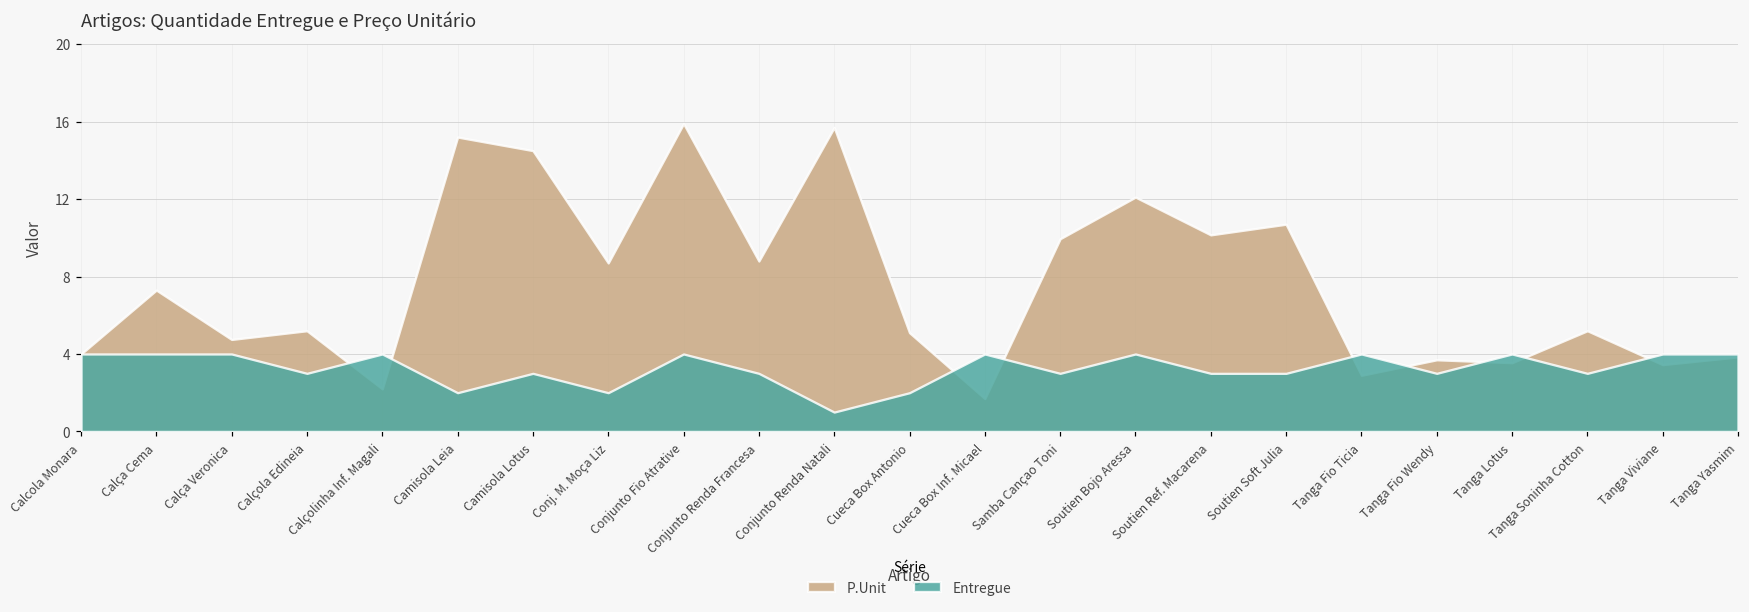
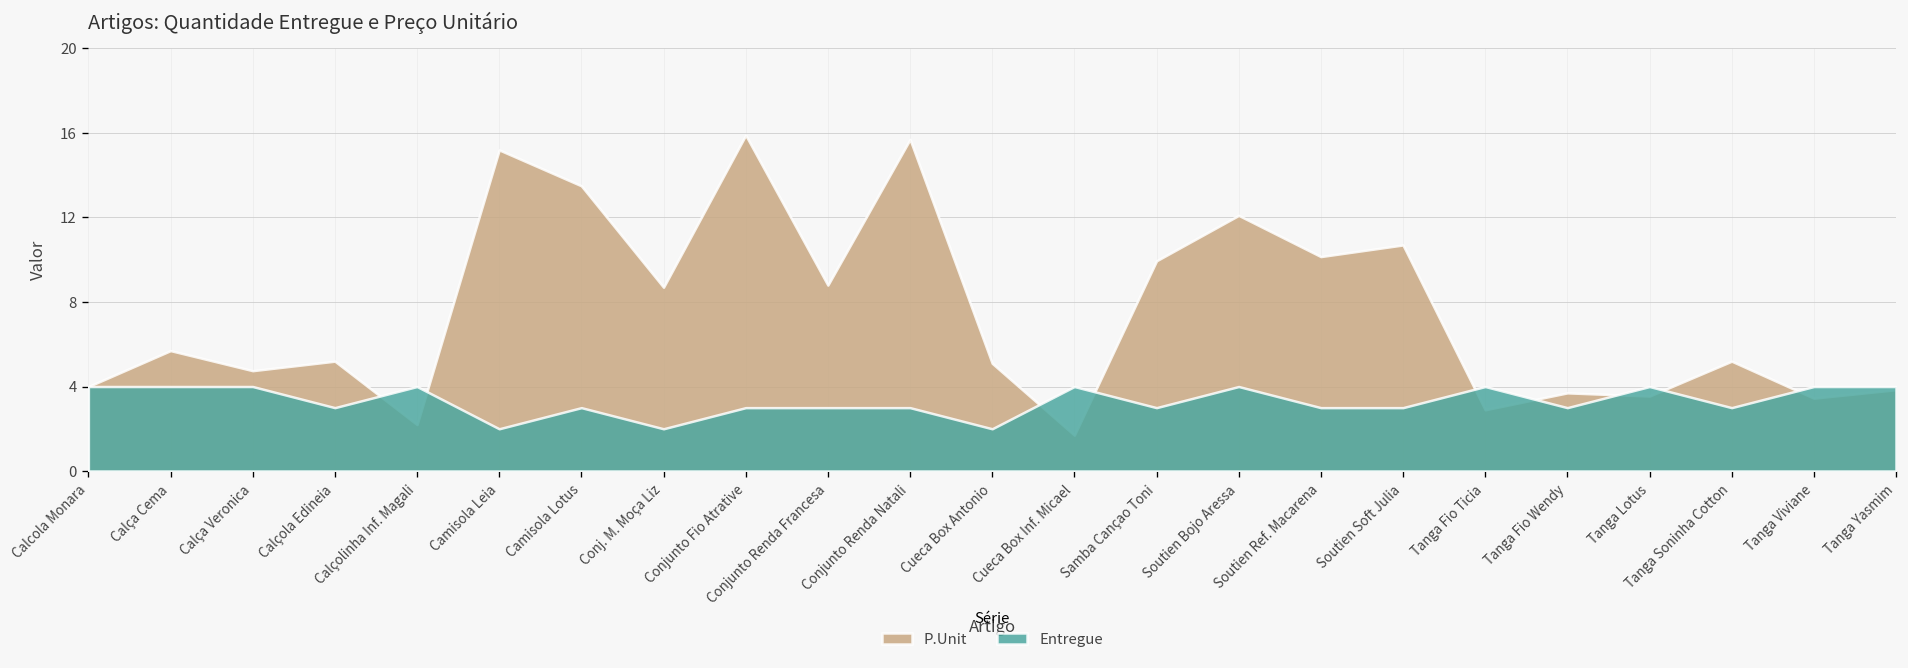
P.Unit, Calça Cema: 7.3 -> 5.7
P.Unit, Camisola Lotus: 14.5 -> 13.5
Entregue, Conjunto Fio Atrative: 4 -> 3
Entregue, Conjunto Renda Natali: 1 -> 3
